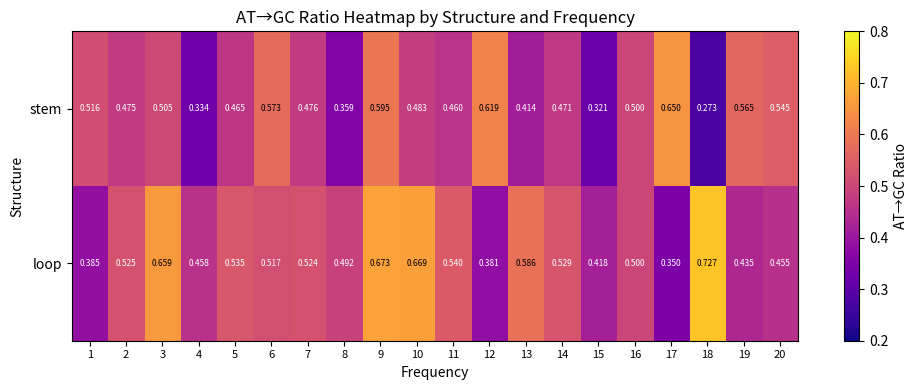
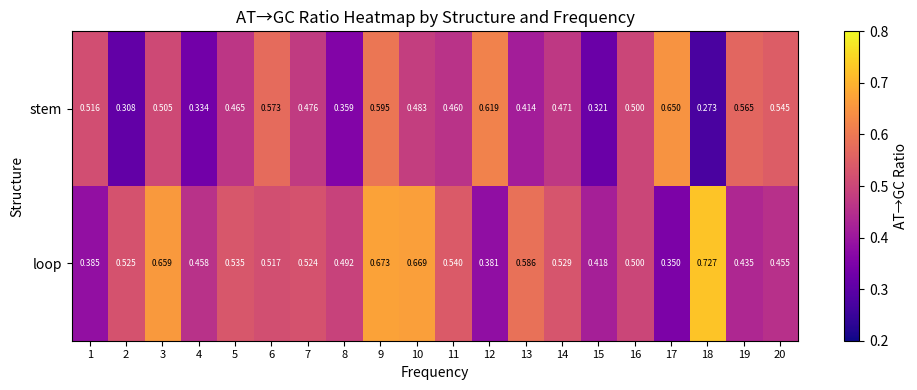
stem, 2: 0.475 -> 0.308
